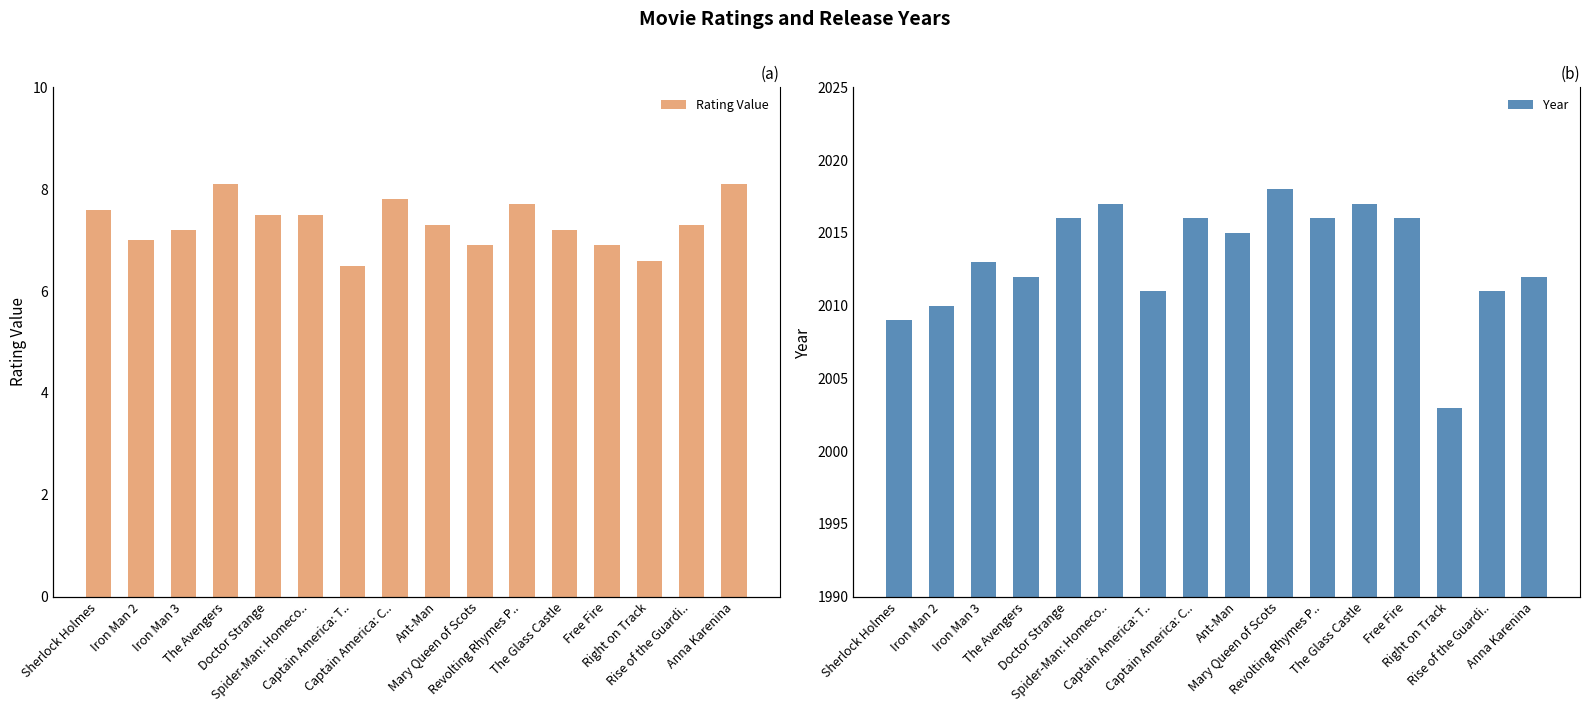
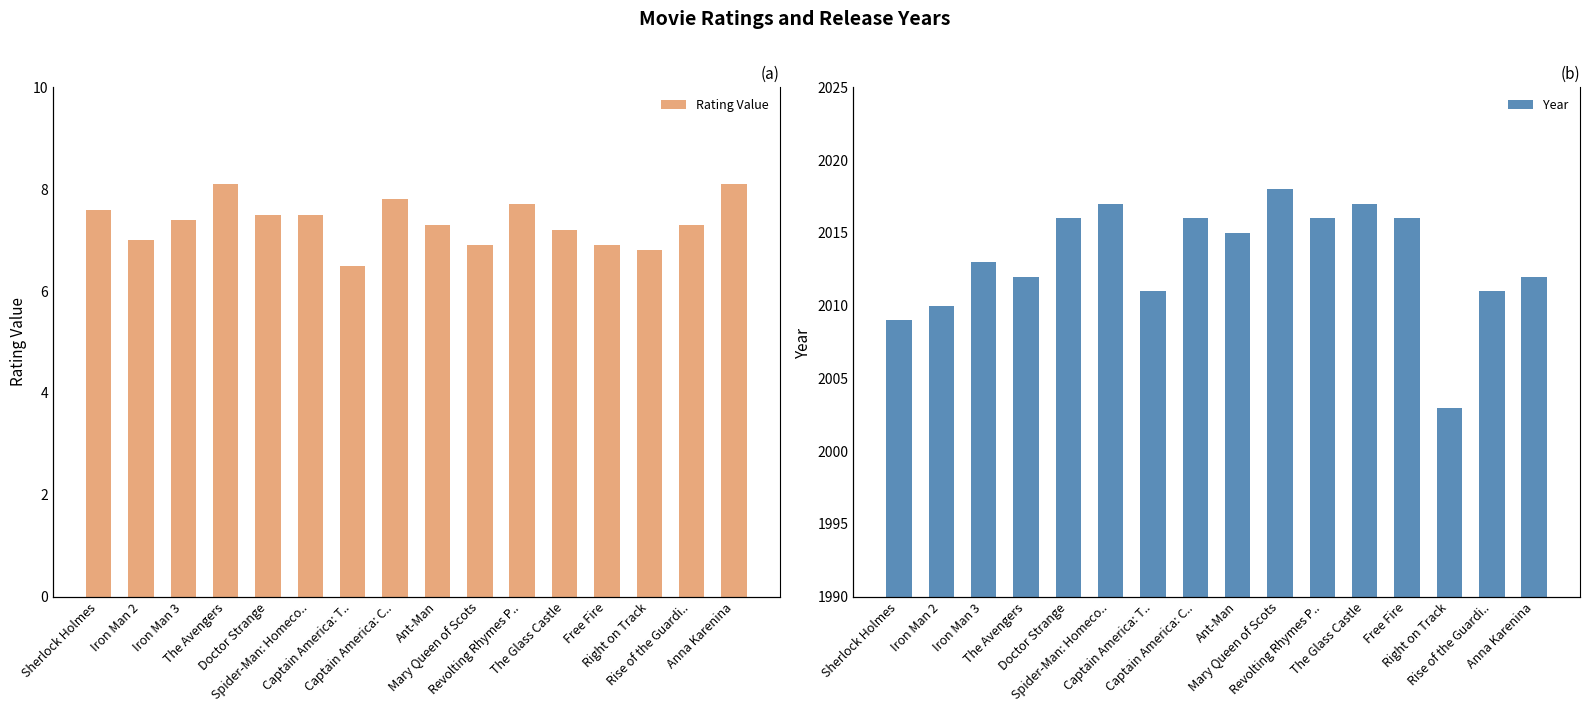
(a), Iron Man 3: 7.2 -> 7.4
(a), Right on Track: 6.6 -> 6.8
